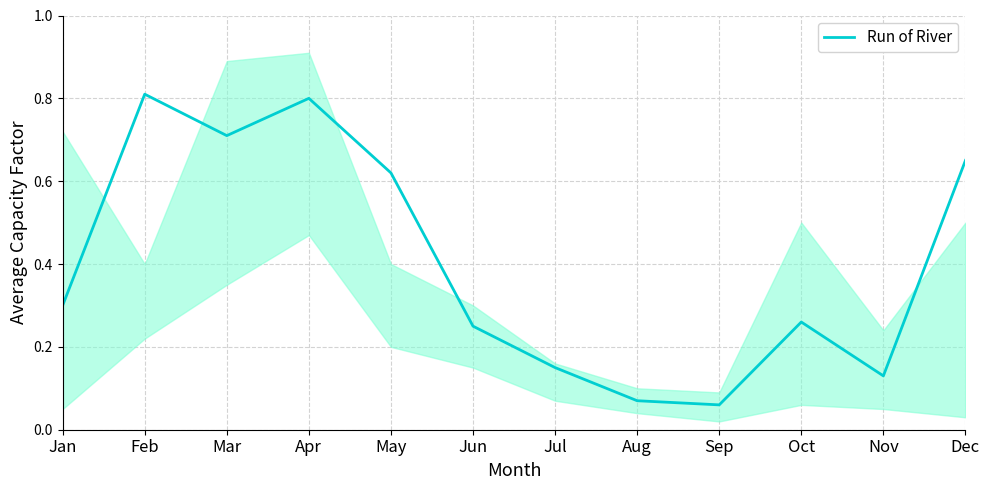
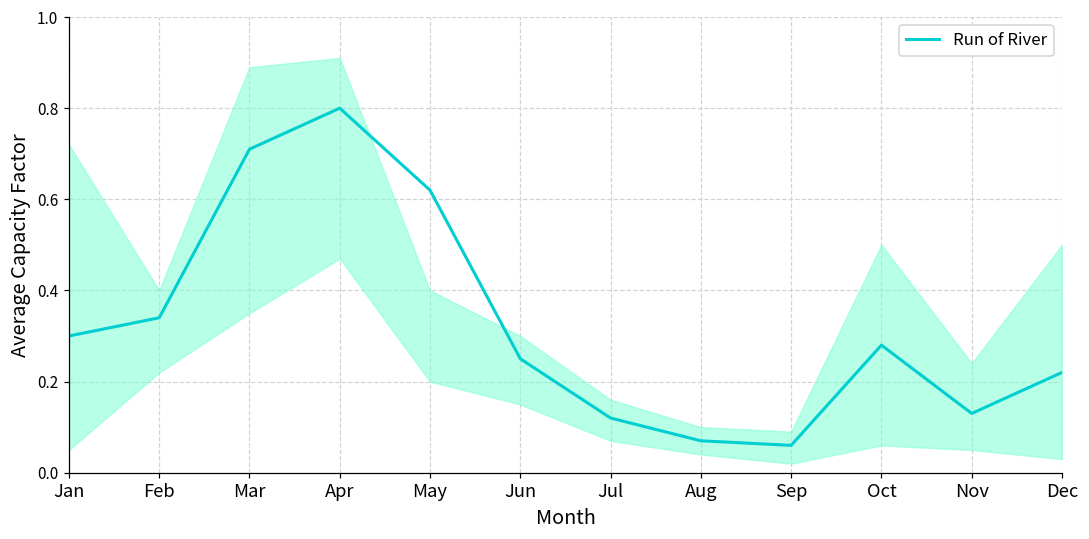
Run of River, Feb: 0.81 -> 0.34
Run of River, Jul: 0.15 -> 0.12
Run of River, Oct: 0.26 -> 0.28
Run of River, Dec: 0.65 -> 0.22
